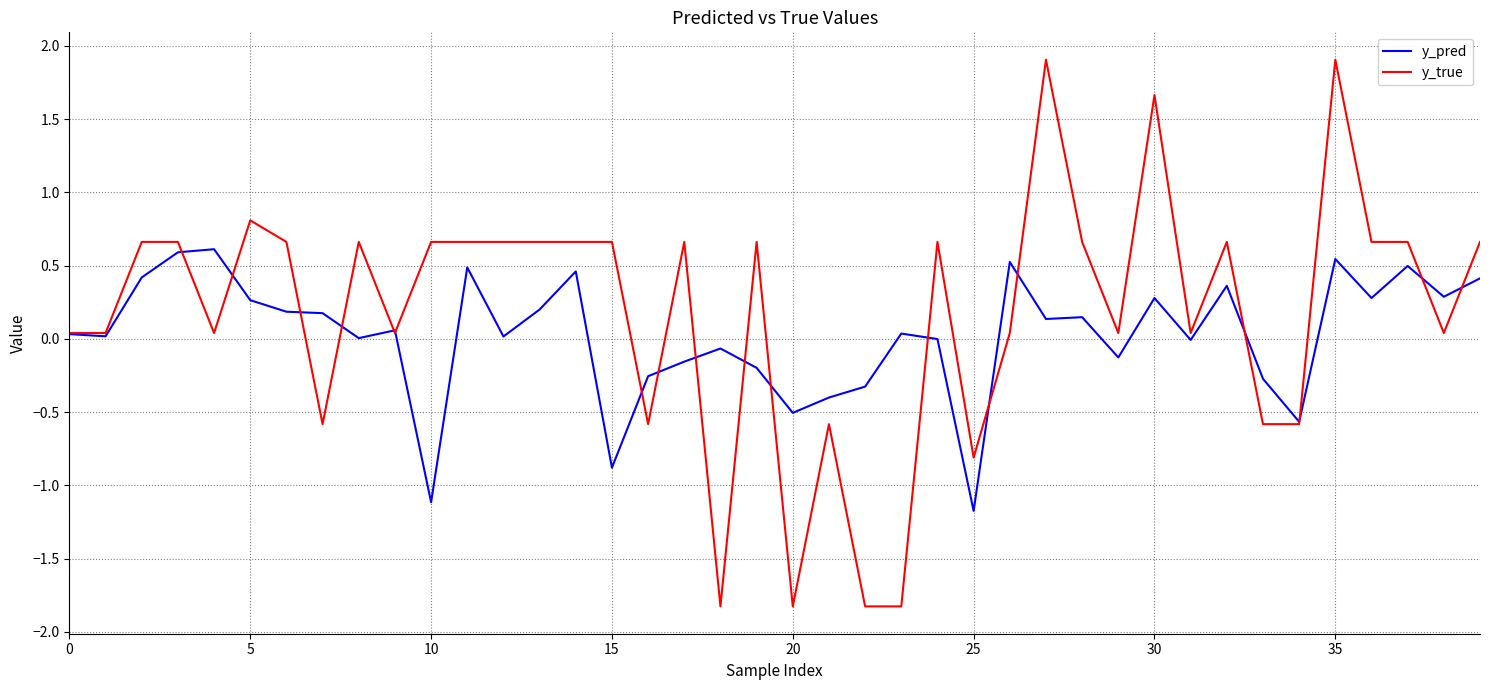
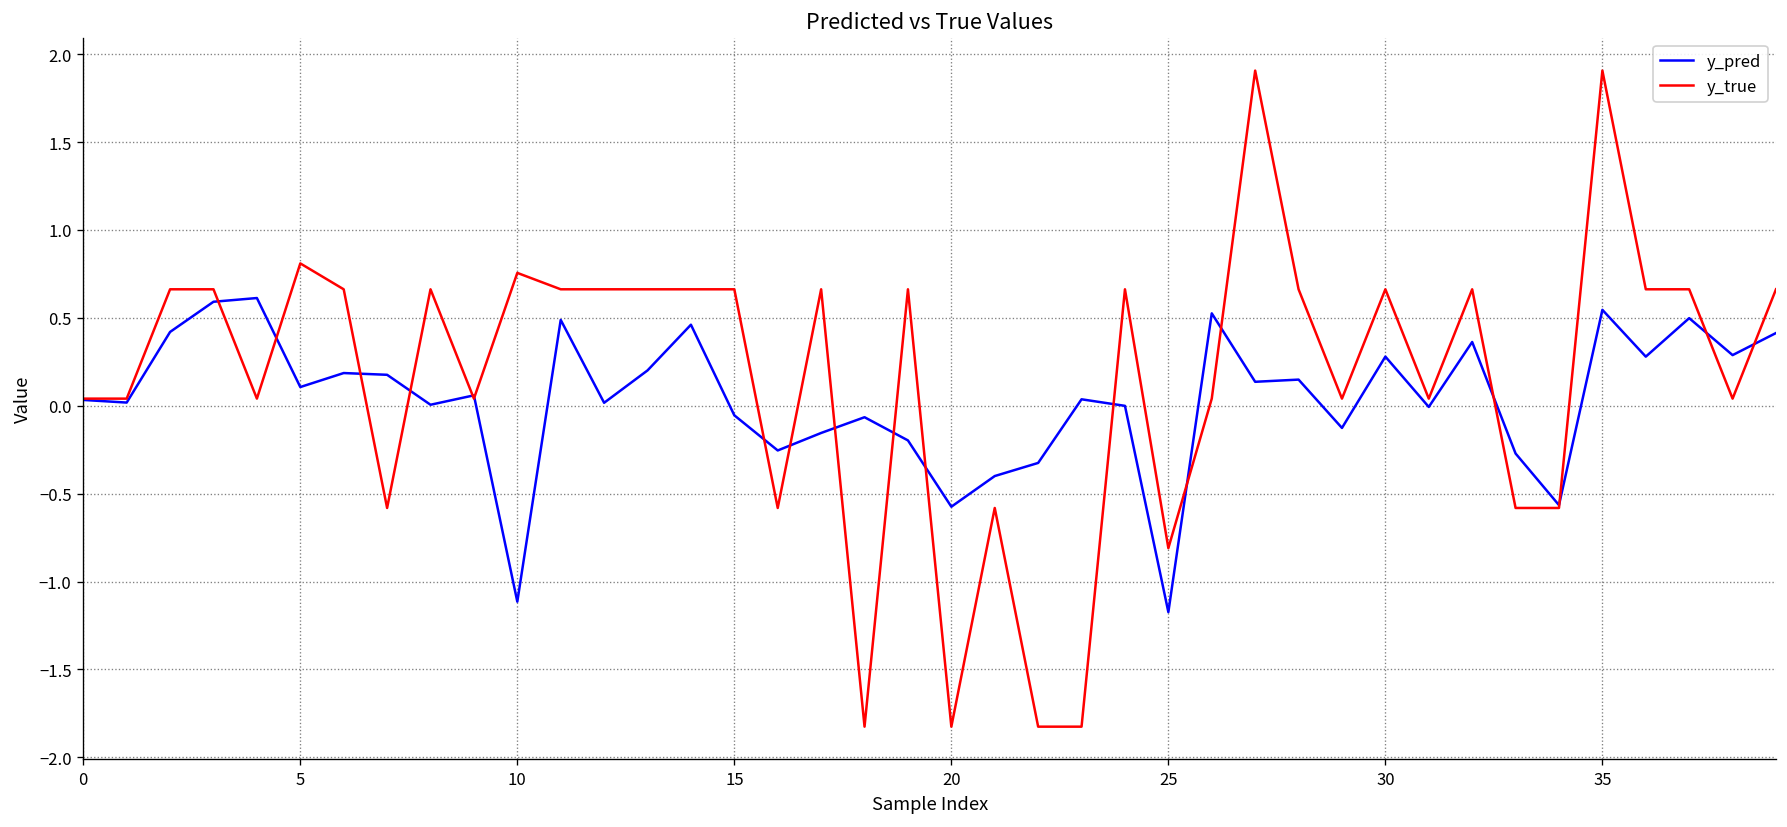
y_pred, 5: 0.26 -> 0.11
y_true, 10: 0.66 -> 0.76
y_pred, 15: -0.88 -> -0.05
y_pred, 20: -0.50 -> -0.57
y_true, 30: 1.66 -> 0.66
